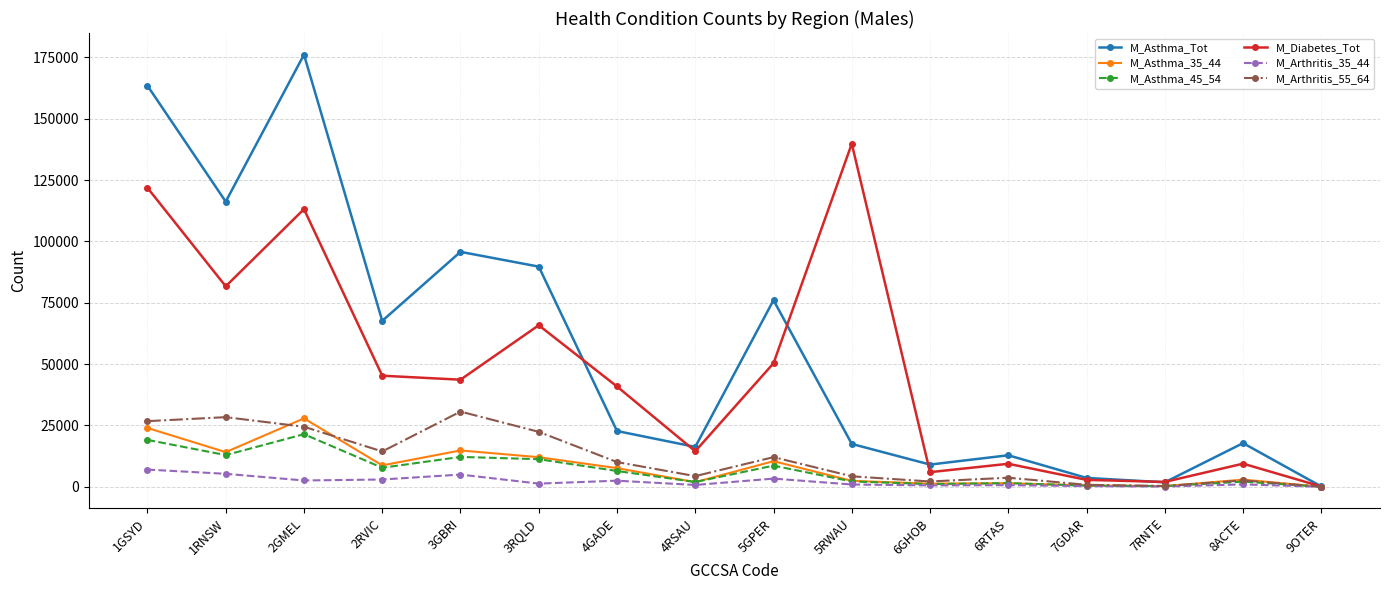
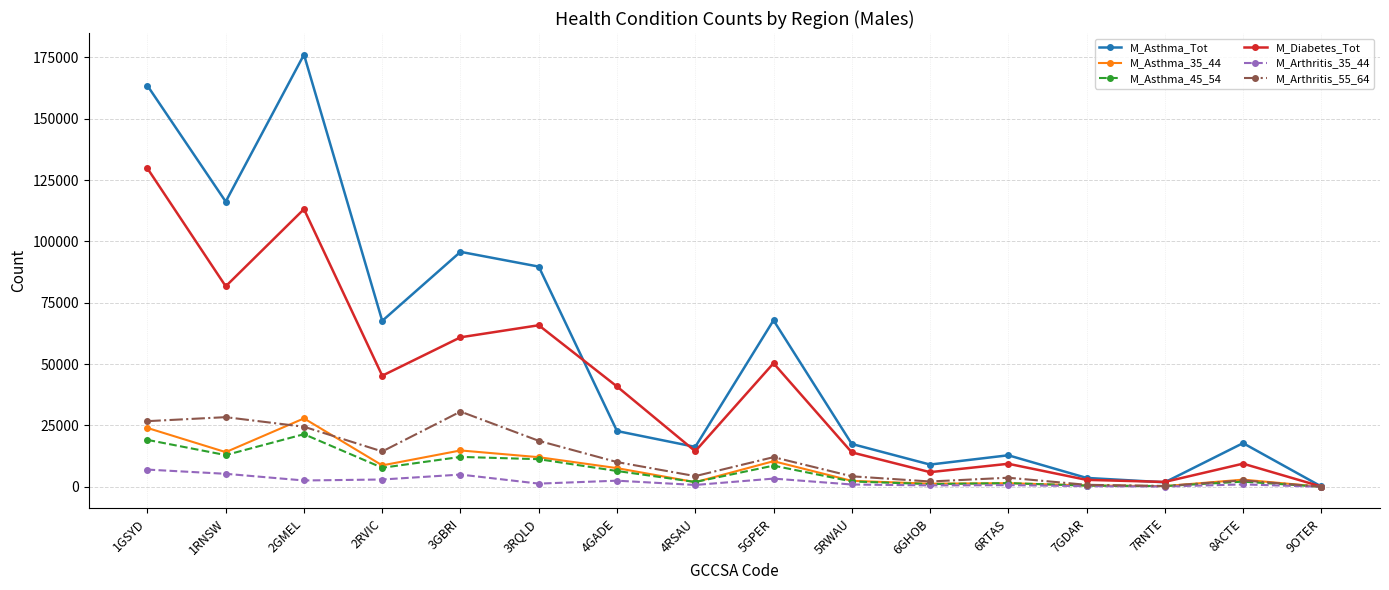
M_Diabetes_Tot, 1GSYD: 122000 -> 130000
M_Diabetes_Tot, 3GBRI: 44000 -> 61000
M_Arthritis_55_64, 3RQLD: 22000 -> 19000
M_Asthma_Tot, 5GPER: 76000 -> 68000
M_Diabetes_Tot, 5RWAU: 140000 -> 14000
